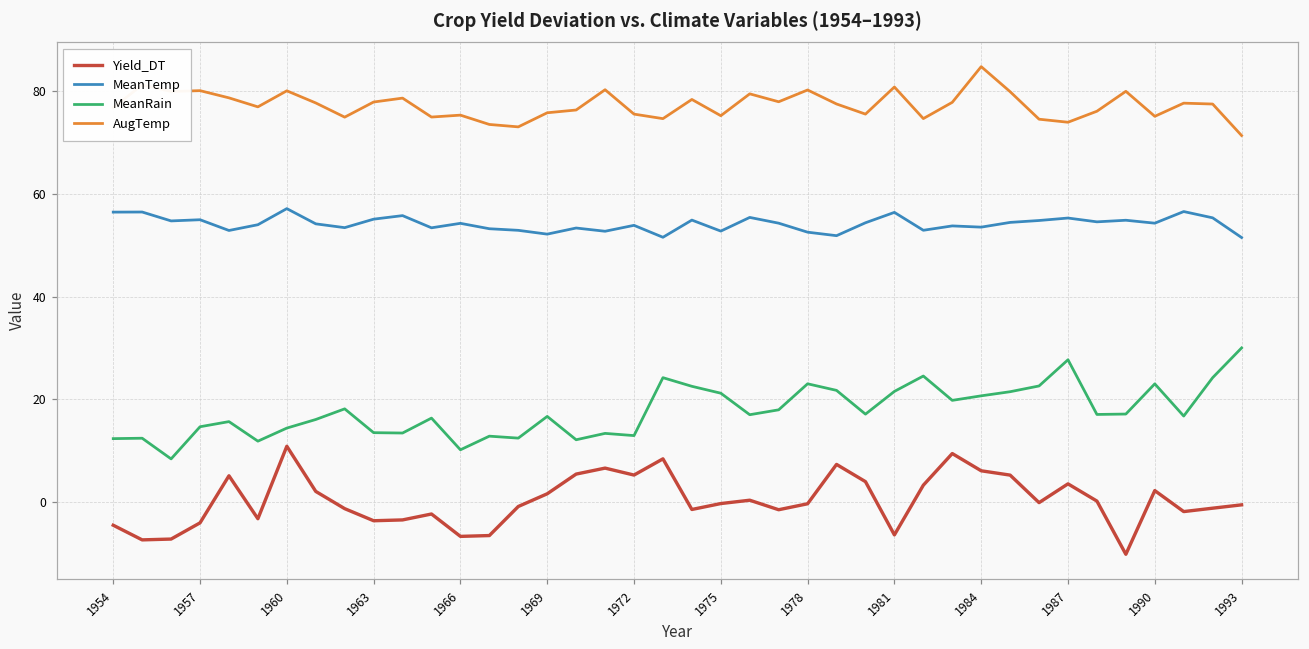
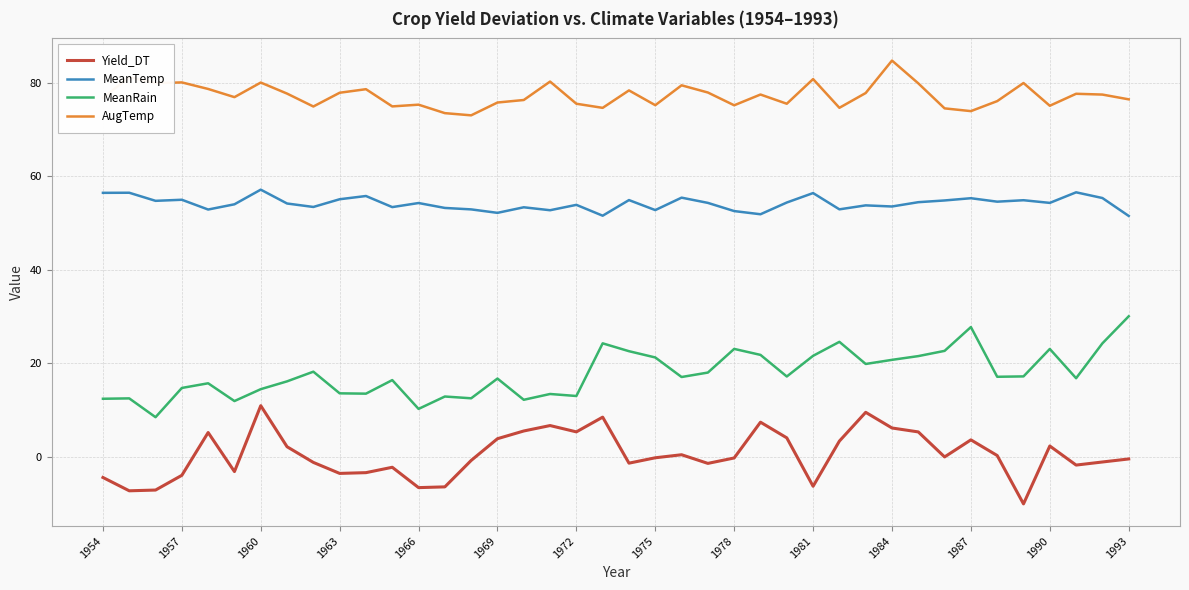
Yield_DT, 1969: 2 -> 4
AugTemp, 1978: 80 -> 75
AugTemp, 1993: 71 -> 76
